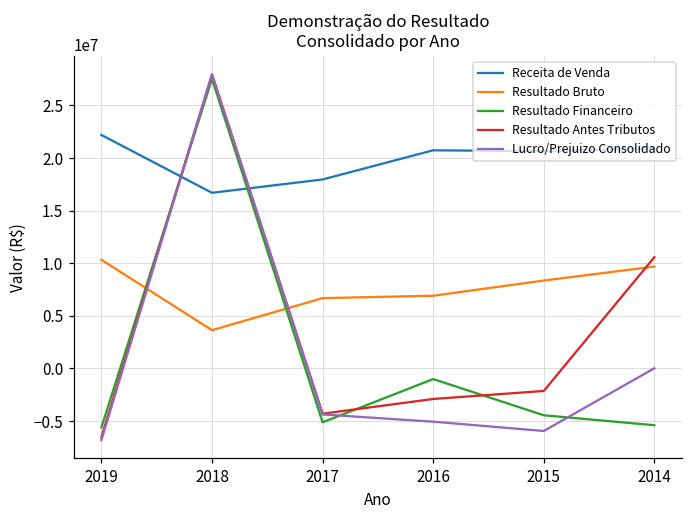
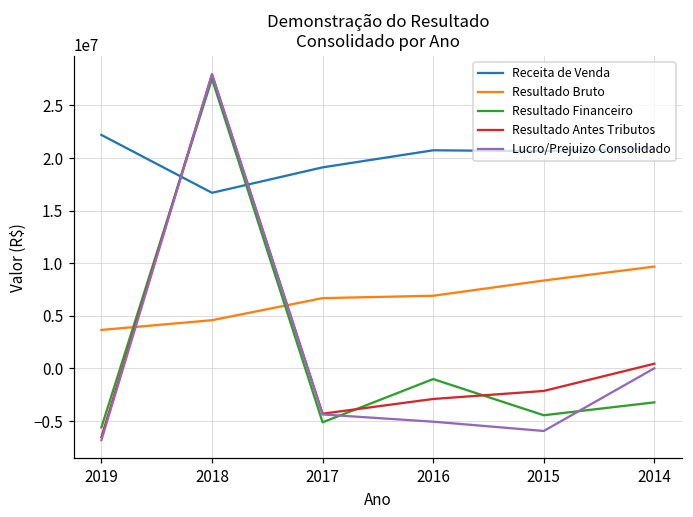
Resultado Bruto, 2019: 10000000 -> 4000000
Resultado Bruto, 2018: 4000000 -> 5000000
Receita de Venda, 2017: 18000000 -> 19000000
Resultado Financeiro, 2014: -5000000 -> -3000000
Resultado Antes Tributos, 2014: 11000000 -> 0
